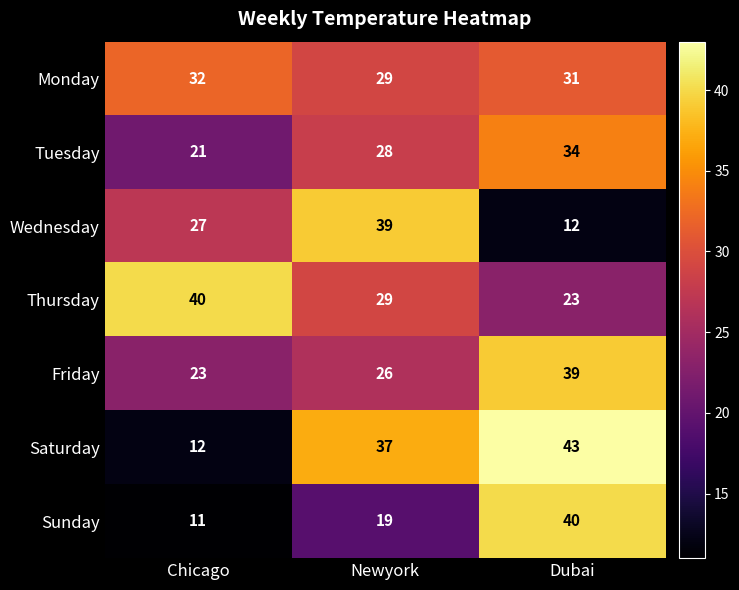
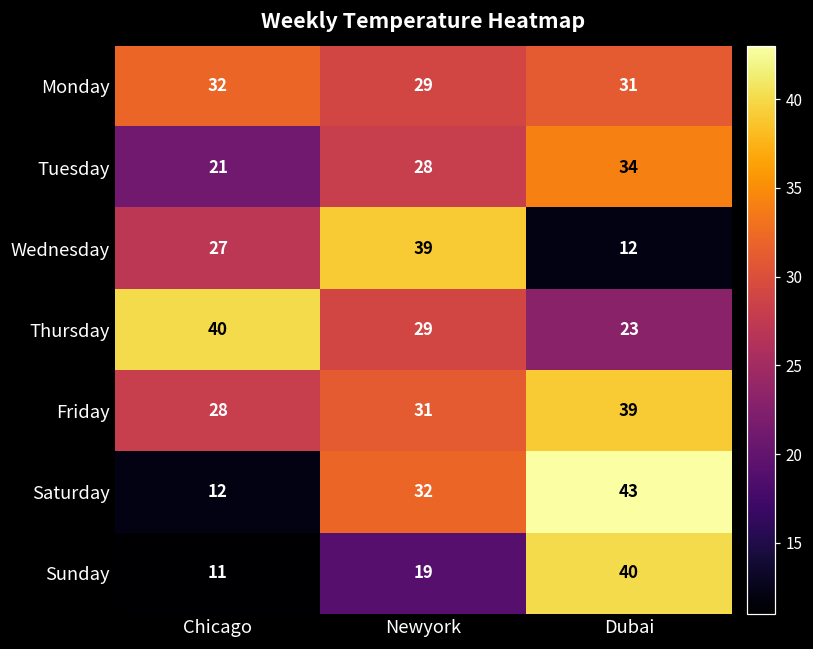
Friday, Chicago: 23 -> 28
Friday, Newyork: 26 -> 31
Saturday, Newyork: 37 -> 32
